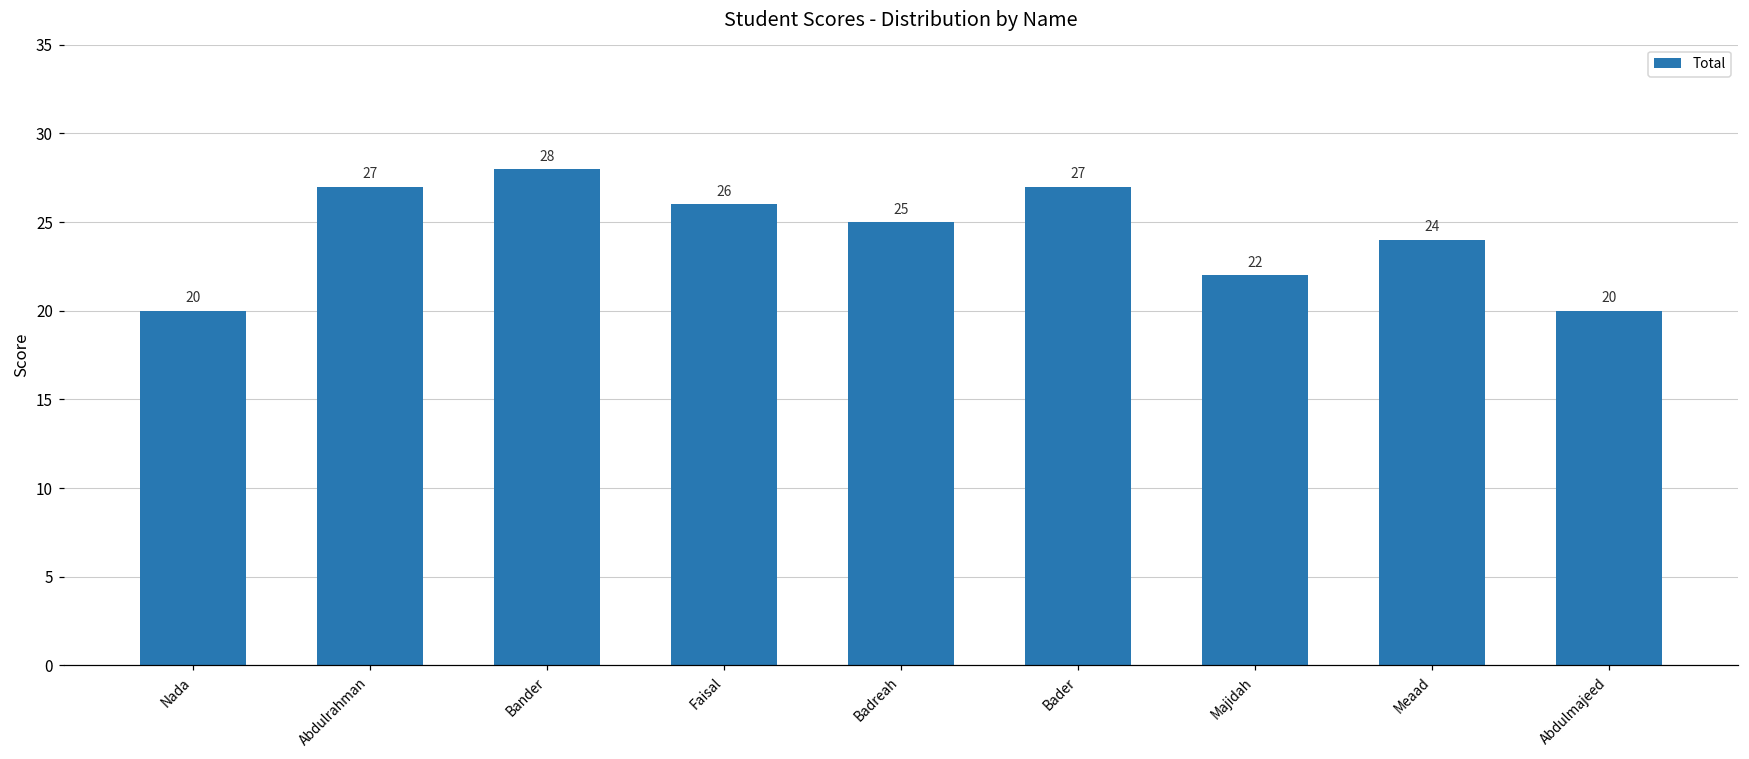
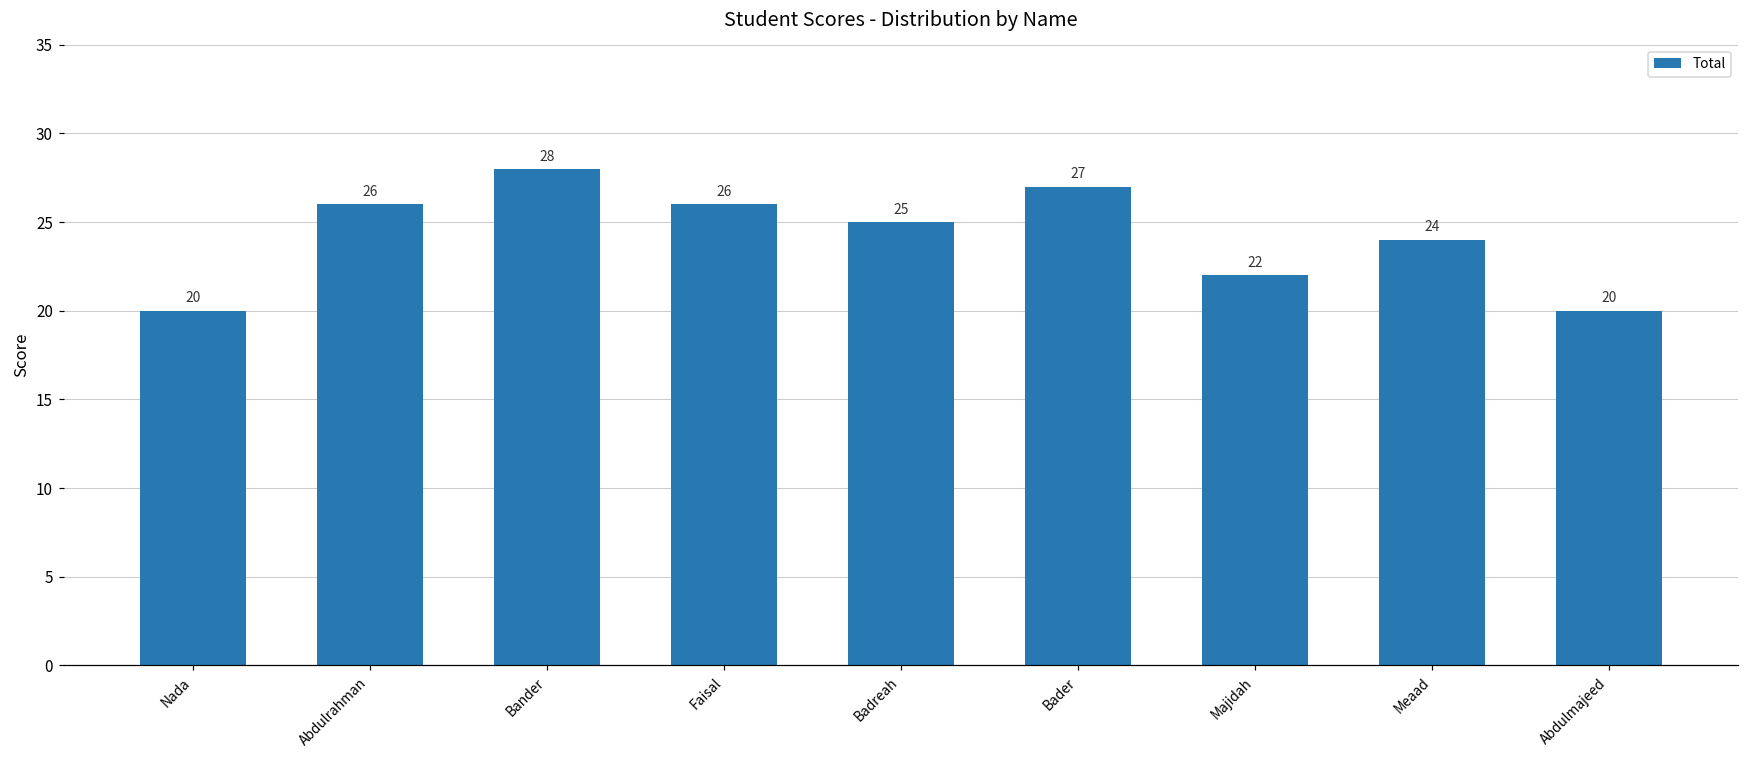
Abdulrahman: 27 -> 26
